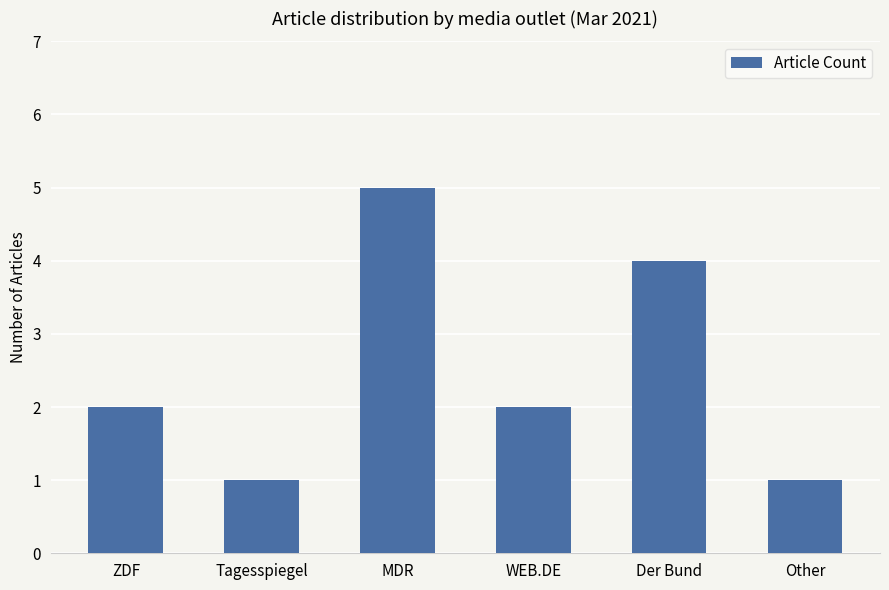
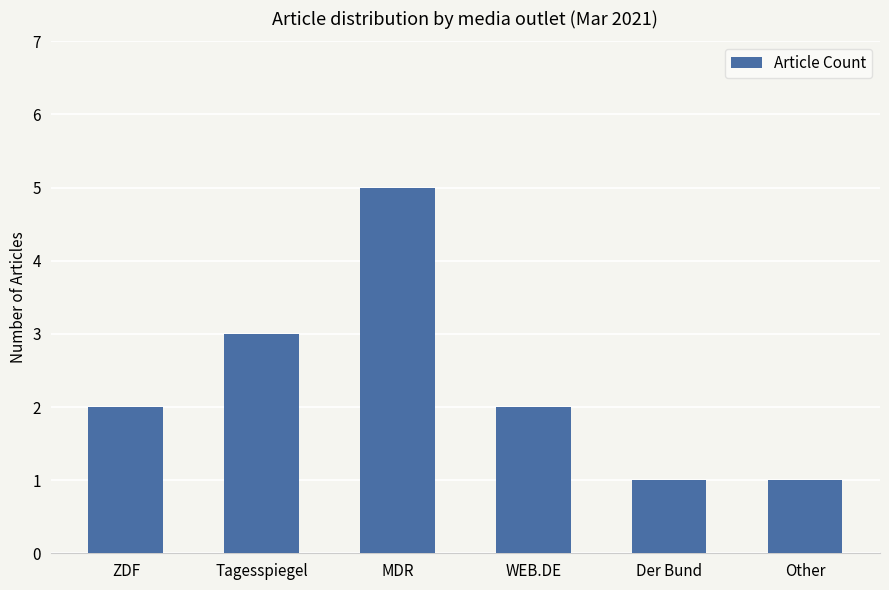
Tagesspiegel: 1 -> 3
Der Bund: 4 -> 1
